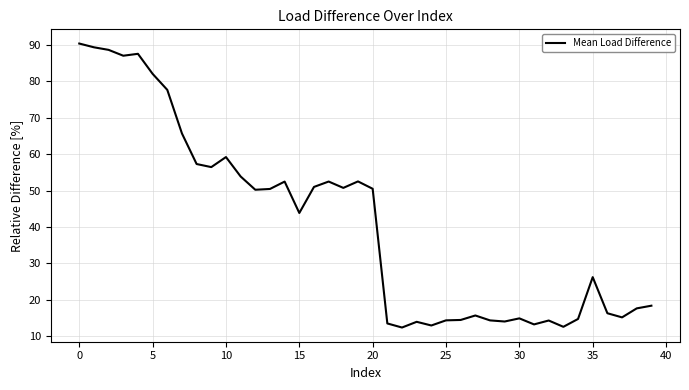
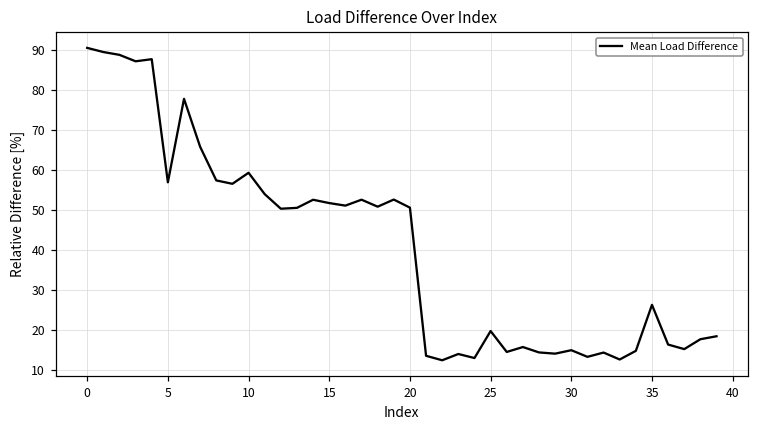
5: 82 -> 57
15: 44 -> 52
25: 14 -> 20
